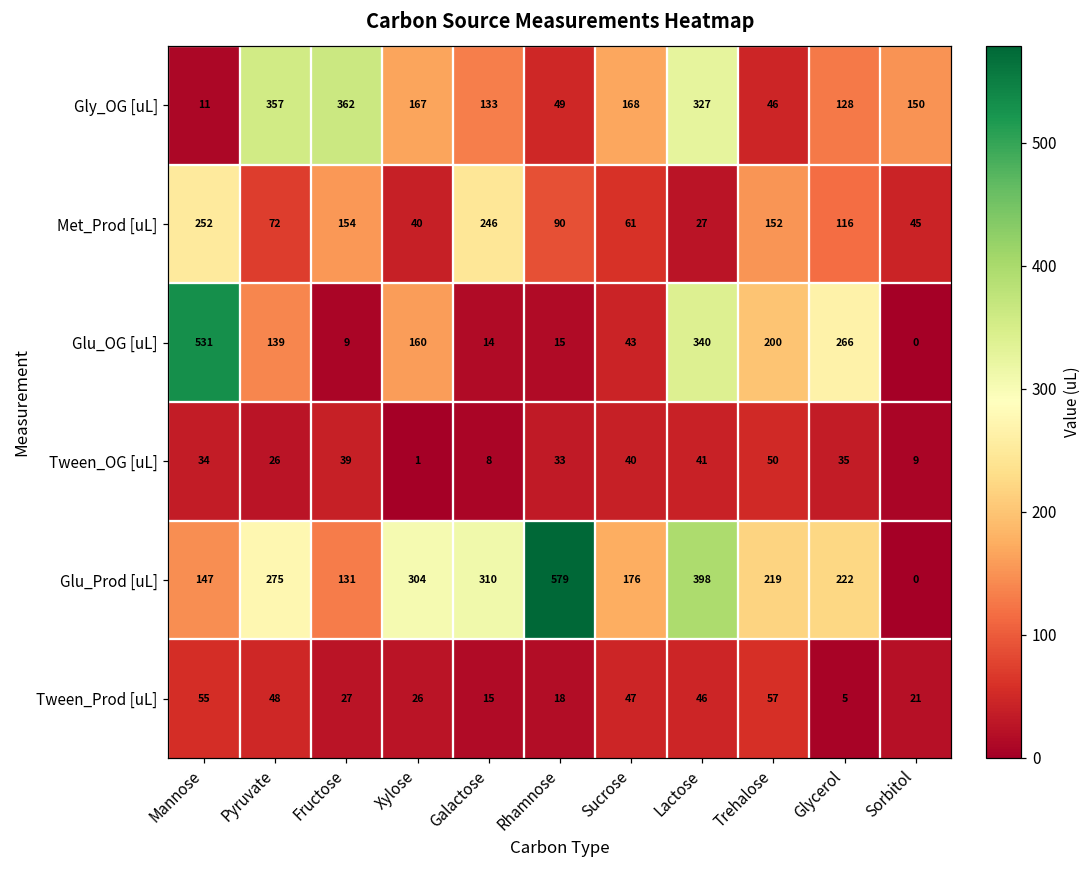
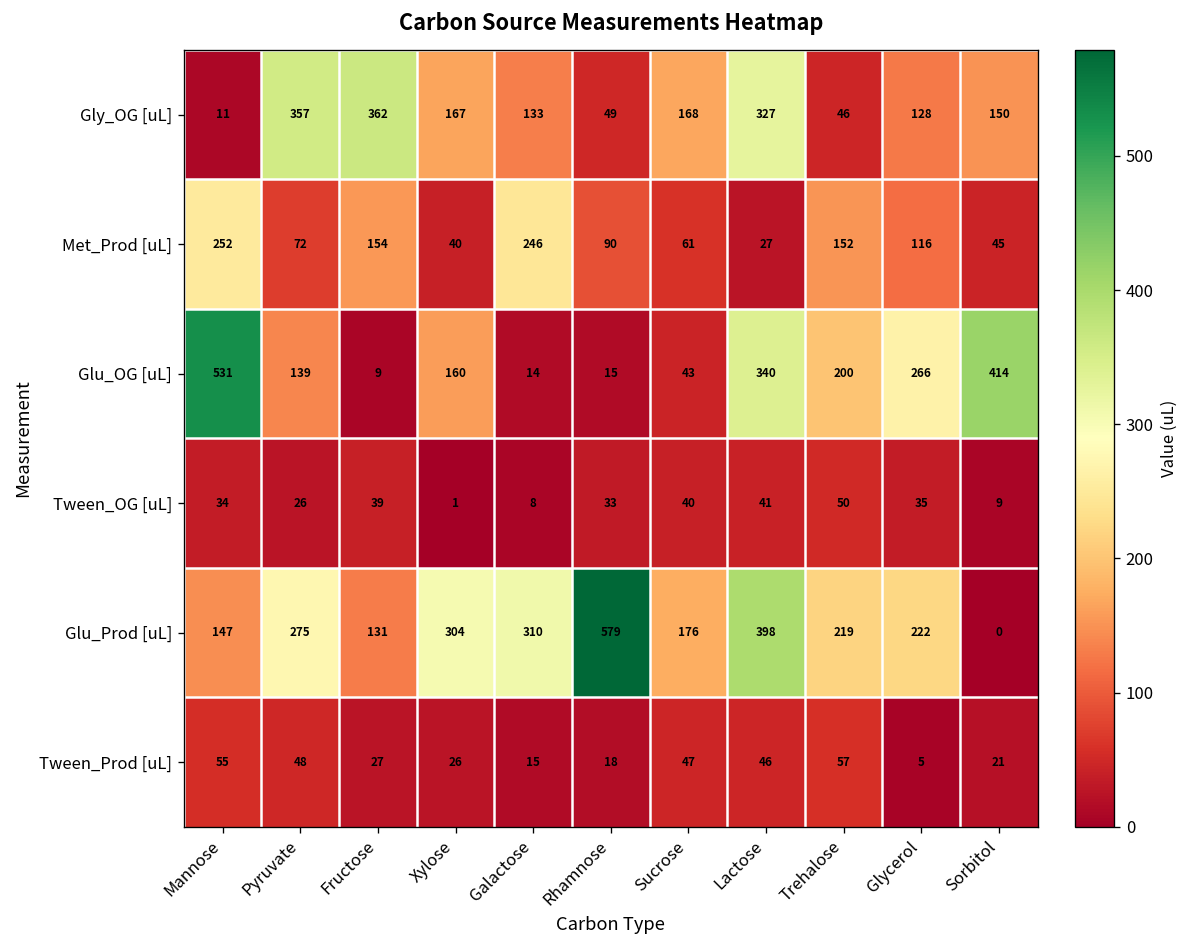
Glu_OG [uL], Sorbitol: 0 -> 414
